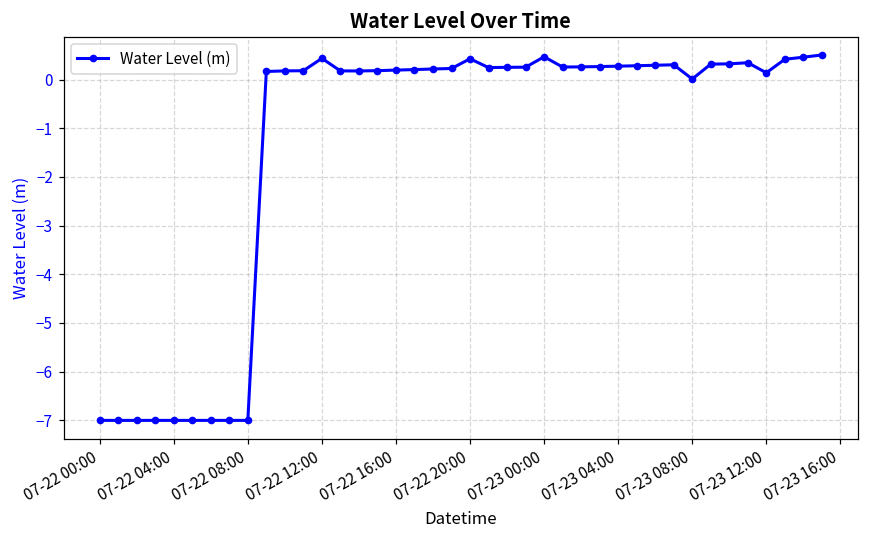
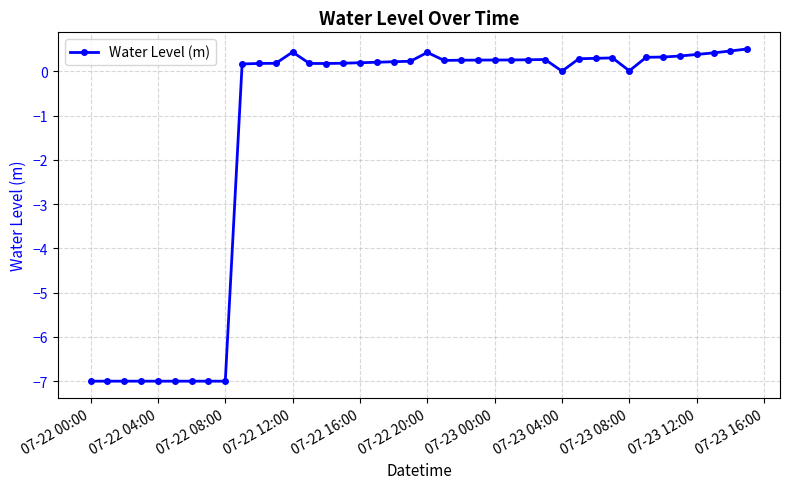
07-23 00:00: 0.5 -> 0.3
07-23 04:00: 0.3 -> 0.0
07-23 12:00: 0.1 -> 0.4
